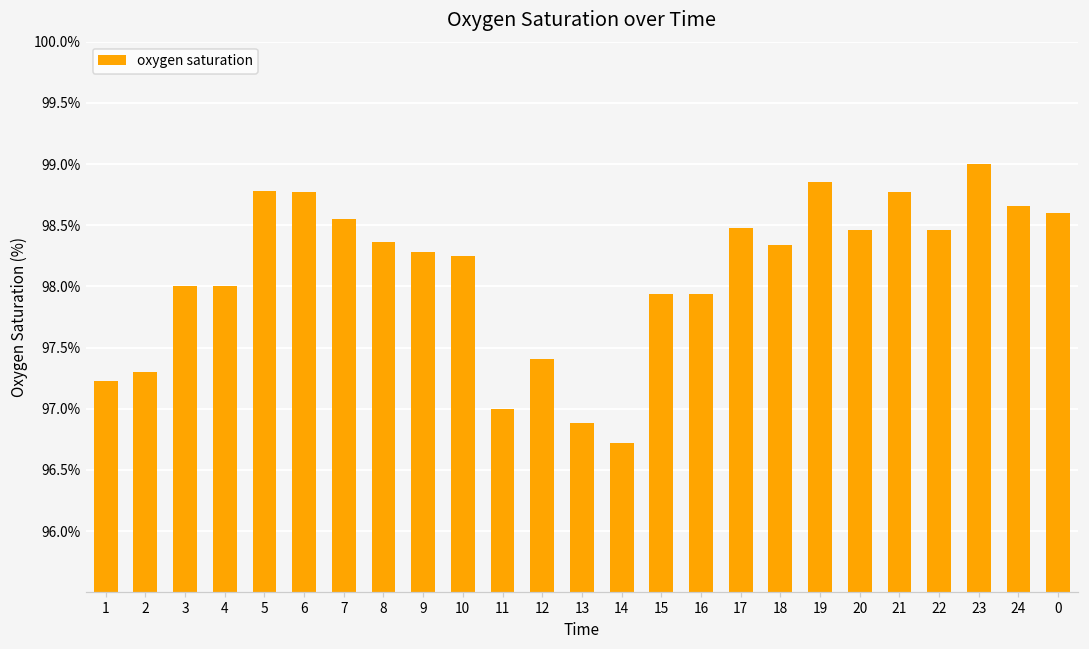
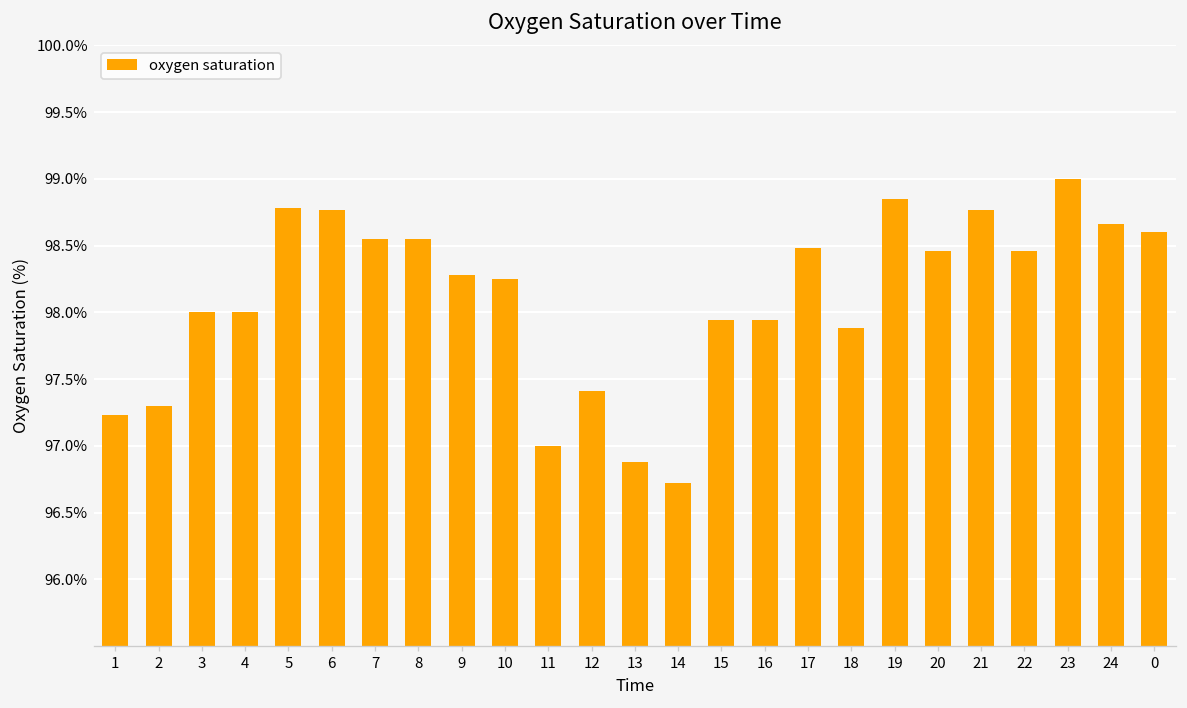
8: 98.36% -> 98.55%
18: 98.34% -> 97.88%
